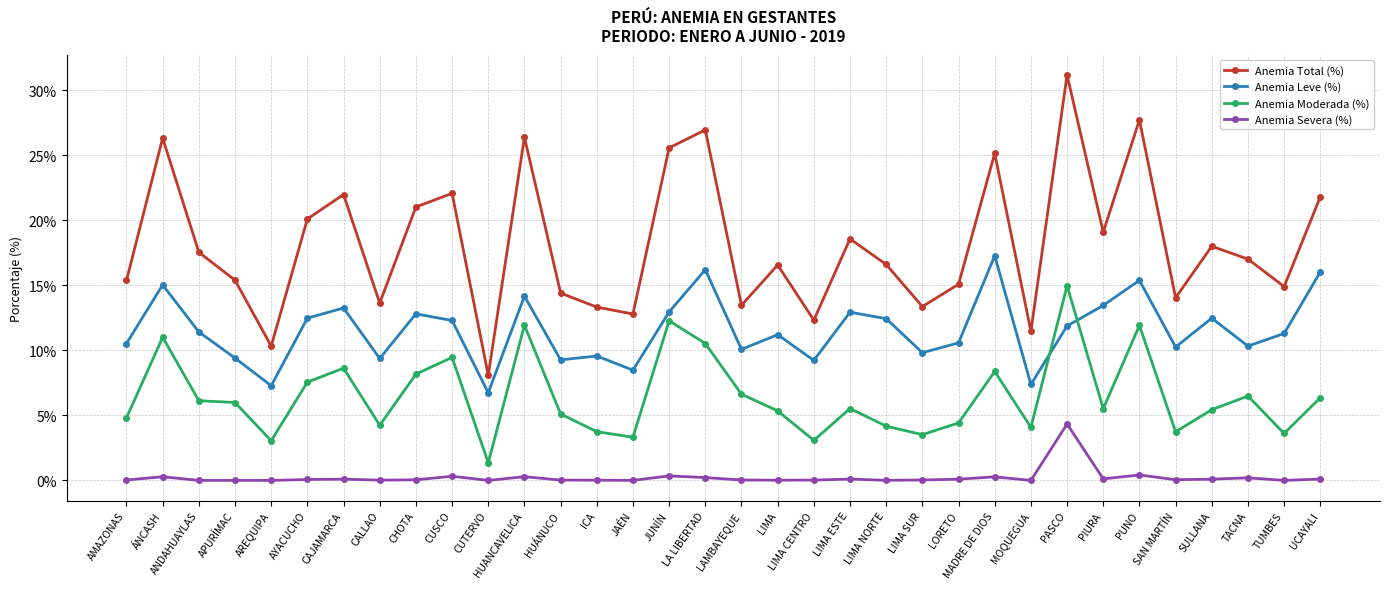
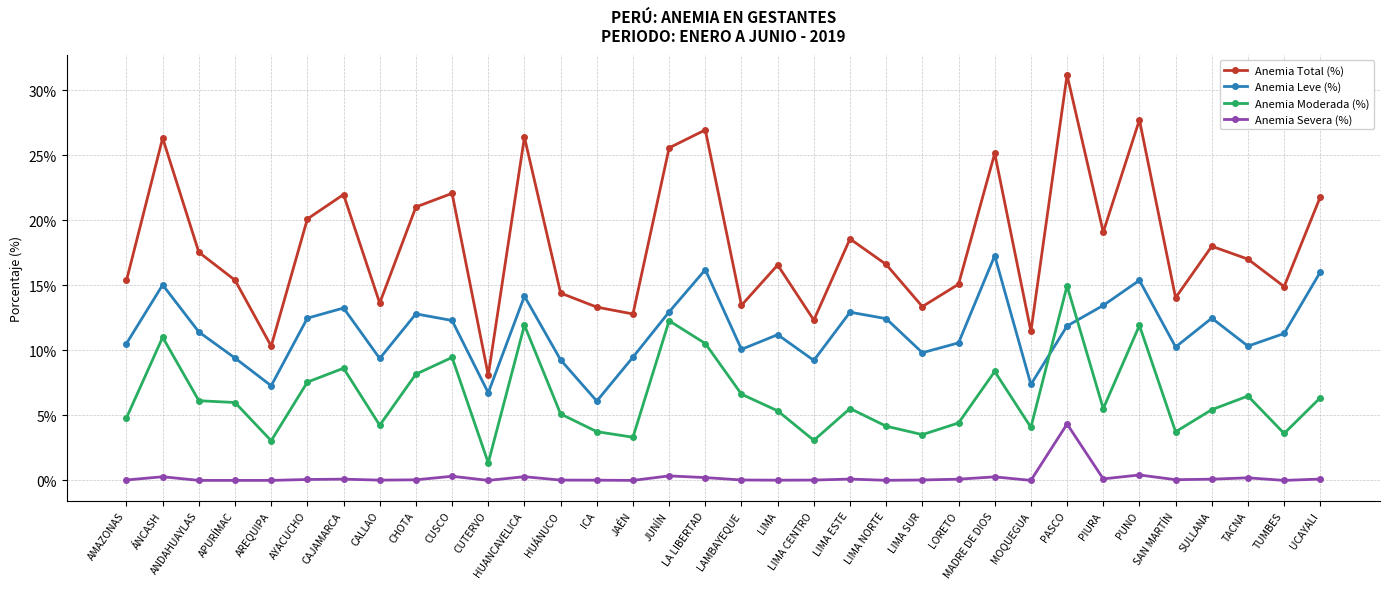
Anemia Leve (%), ICA: 9.6% -> 6.1%
Anemia Leve (%), JAÉN: 8.5% -> 9.5%
